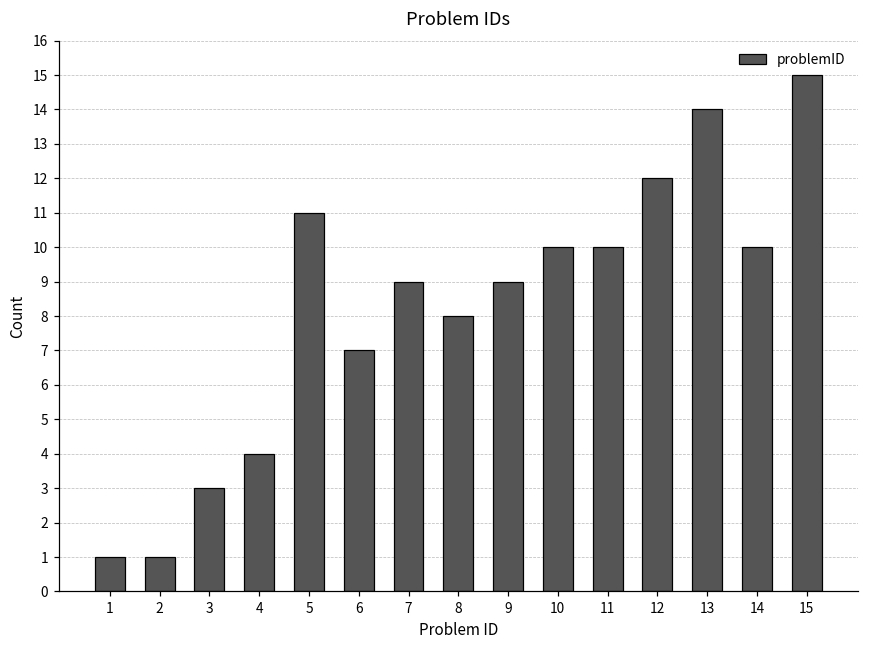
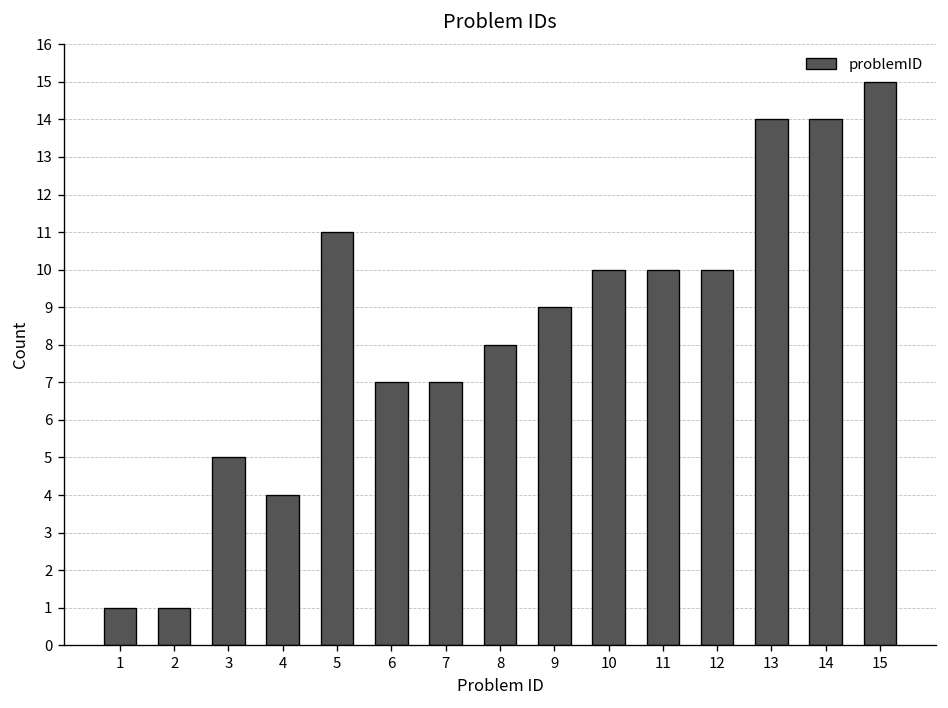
3: 3 -> 5
7: 9 -> 7
12: 12 -> 10
14: 10 -> 14
